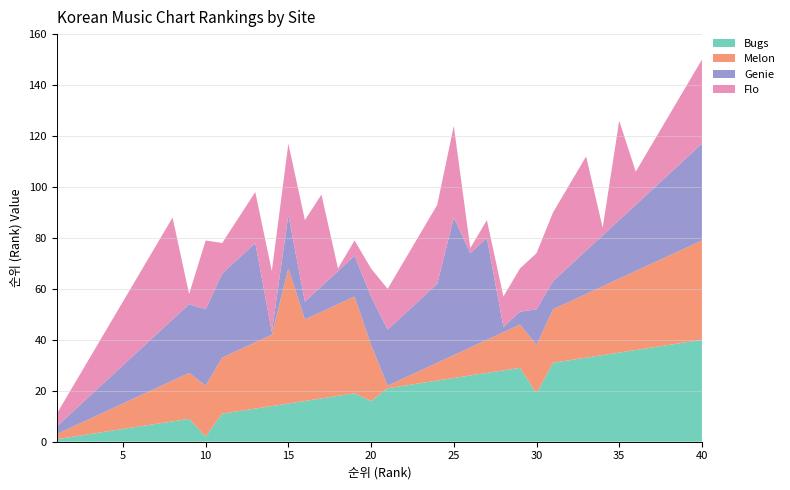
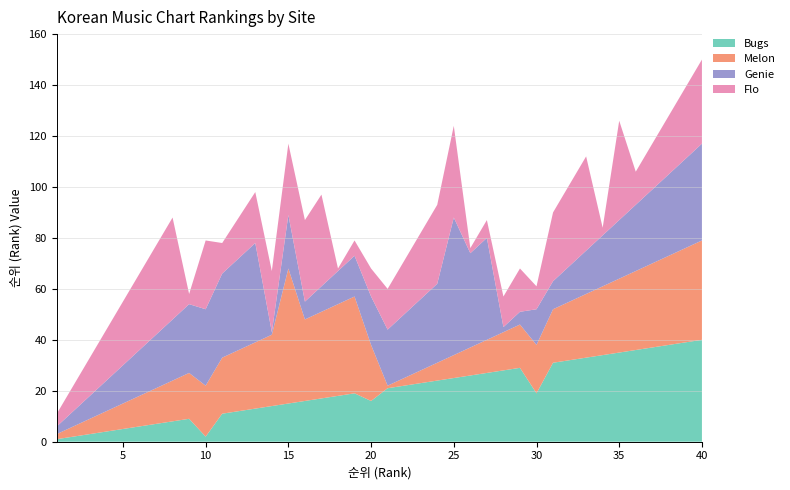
Flo, 30: 22 -> 9
